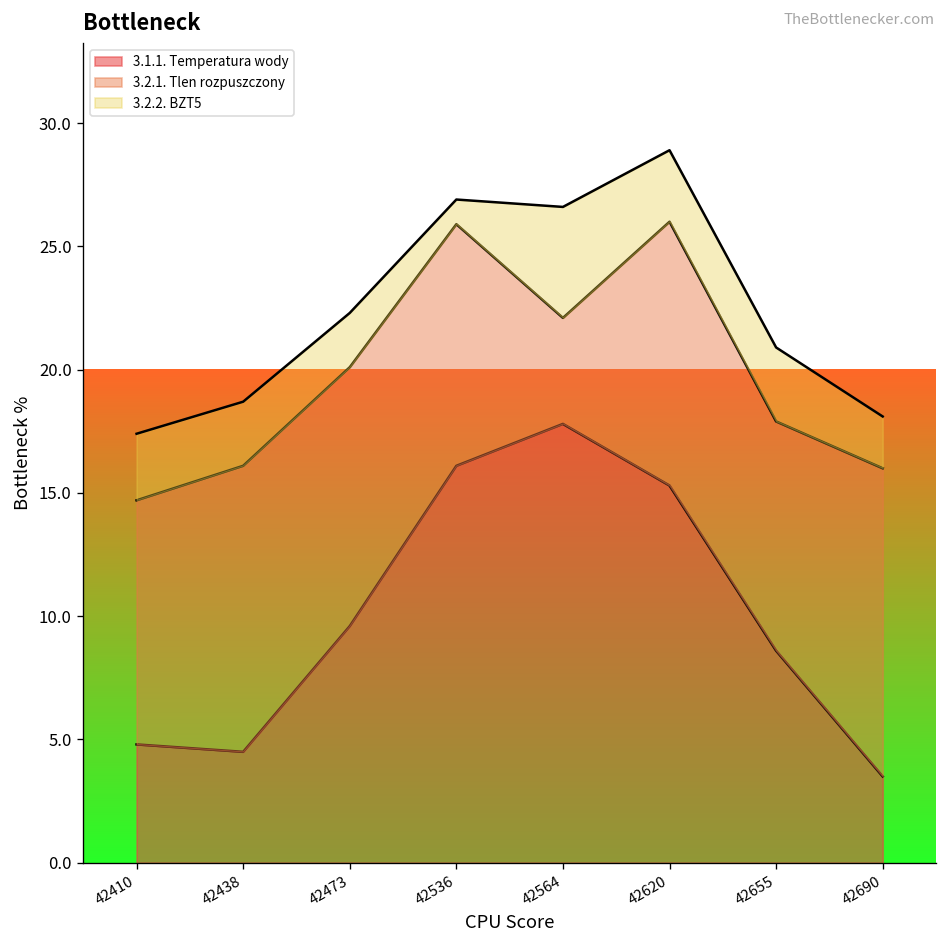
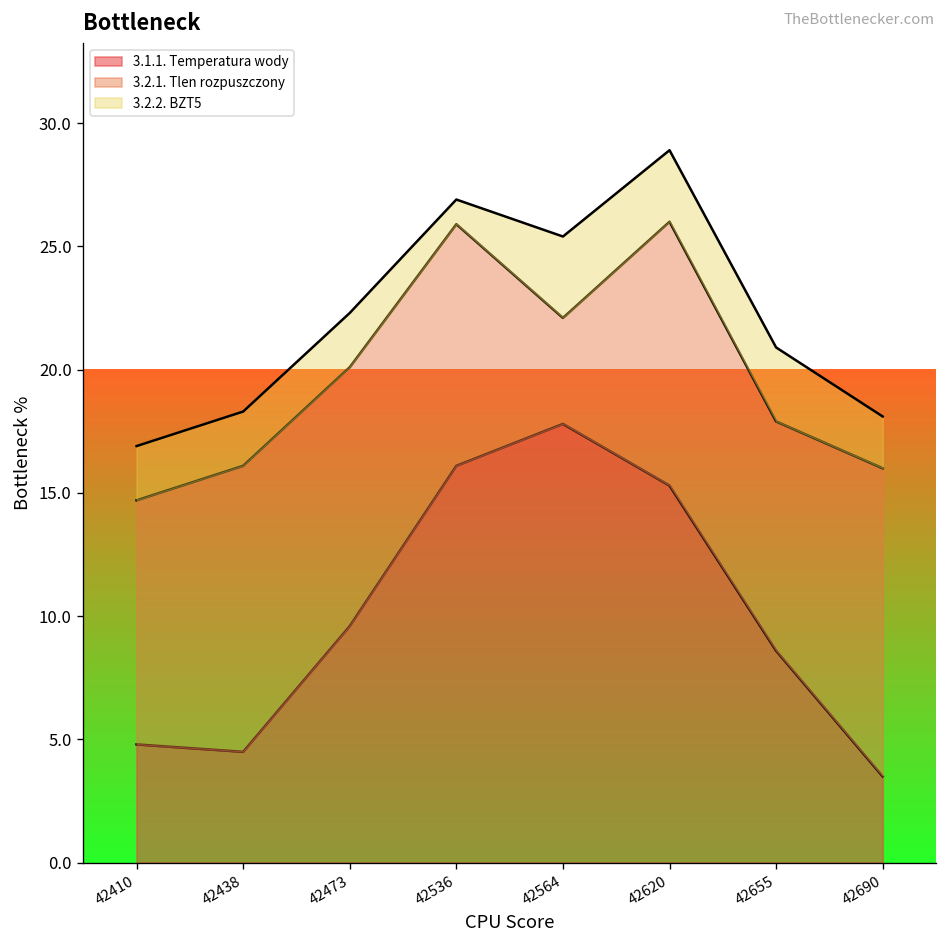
3.2.2. BZT5, 42410: 2.7 -> 2.2
3.2.2. BZT5, 42438: 2.6 -> 2.2
3.2.2. BZT5, 42564: 4.5 -> 3.3
